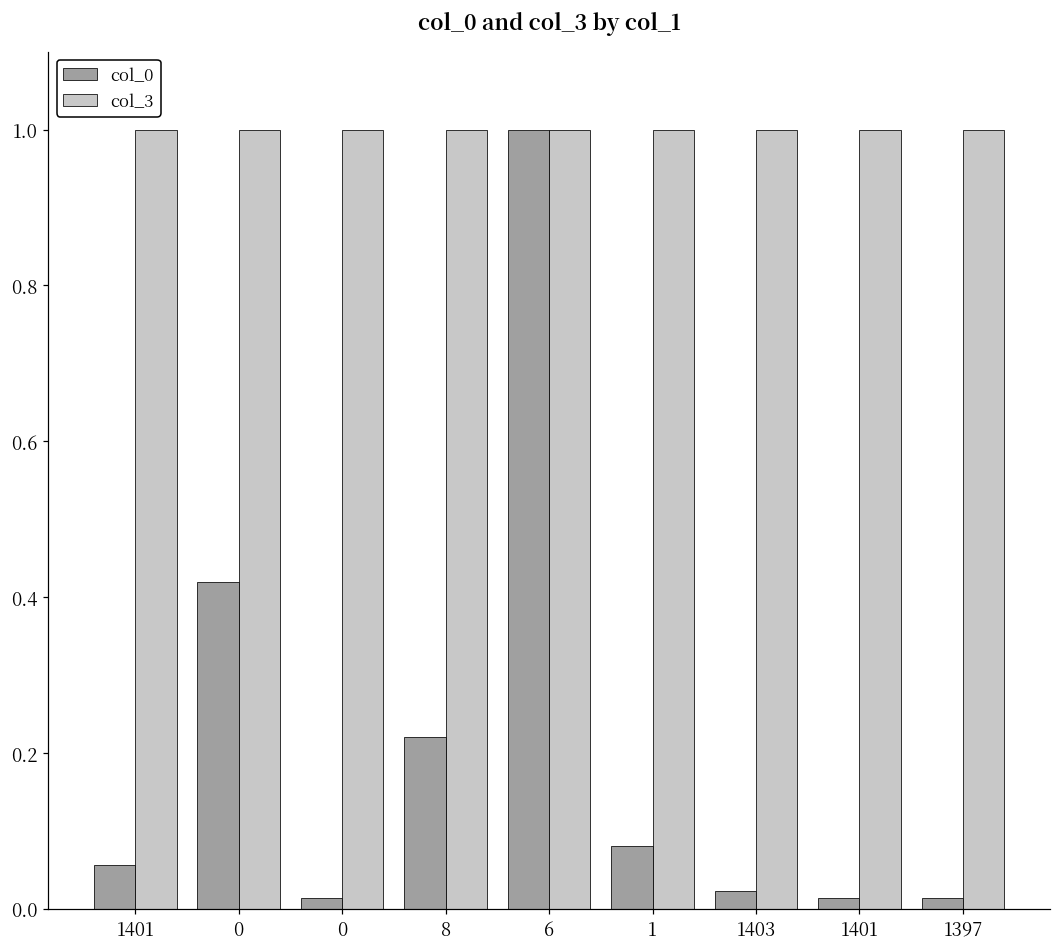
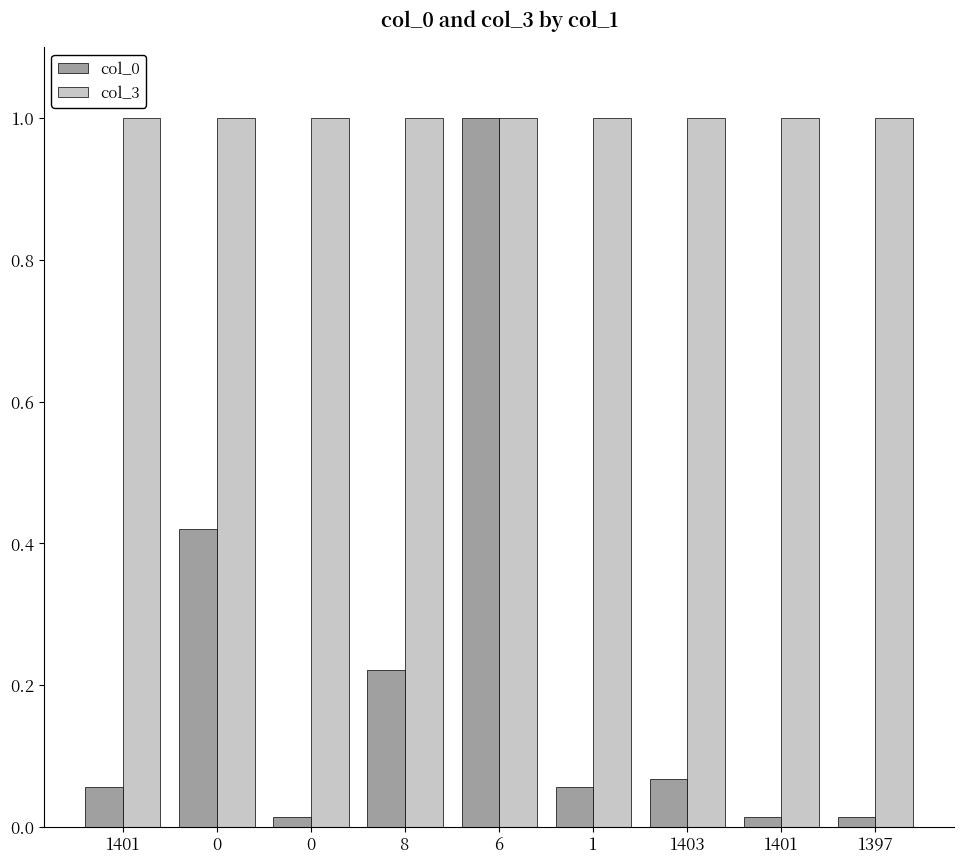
col_0, 1: 0.08 -> 0.06
col_0, 1403: 0.02 -> 0.07
